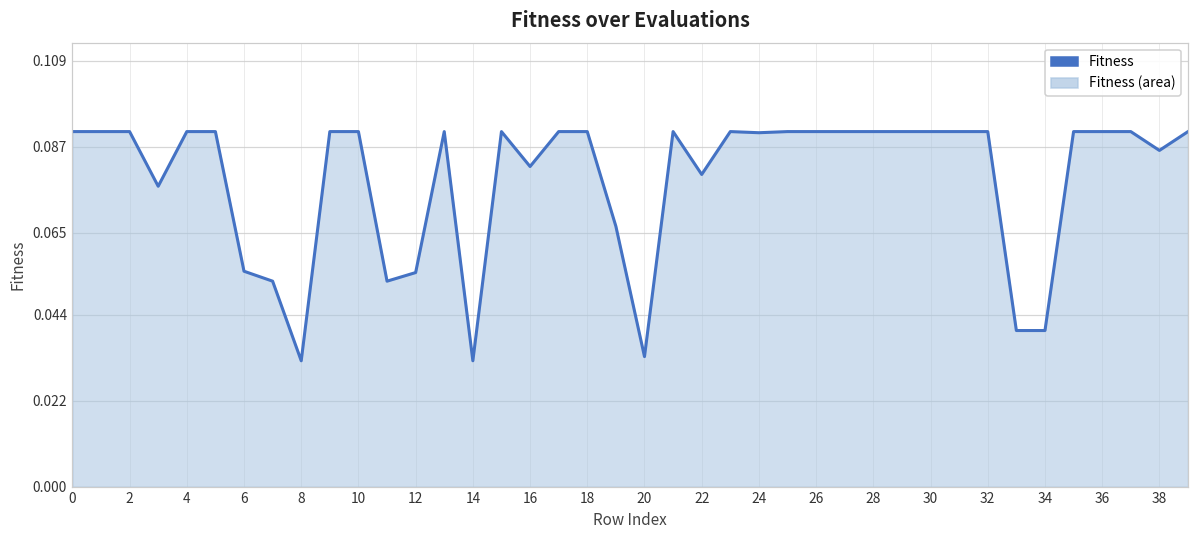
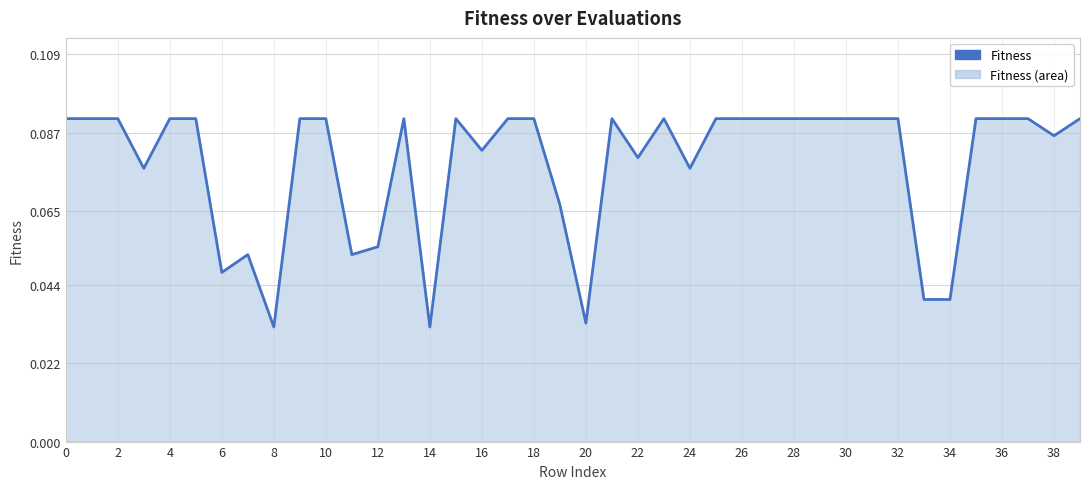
6: 0.055 -> 0.048
24: 0.091 -> 0.077
